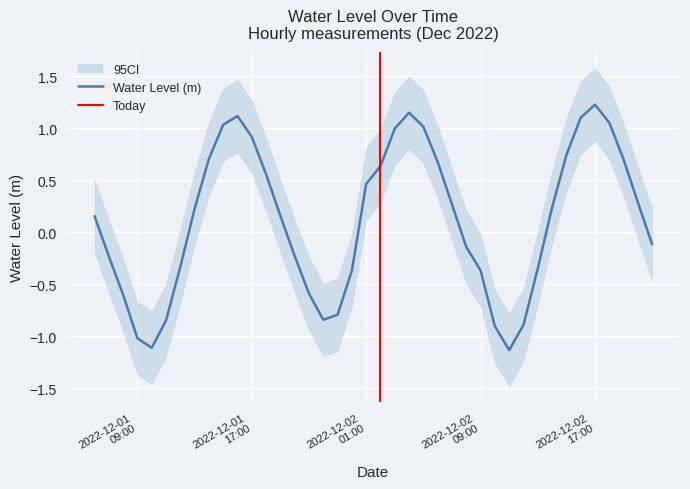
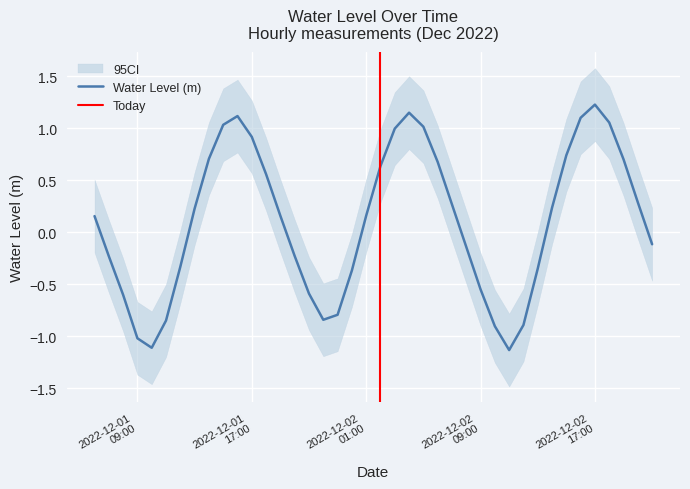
Water Level (m), 2022-12-02 01:00: 0.46 -> 0.16
Water Level (m), 2022-12-02 09:00: -0.37 -> -0.55
